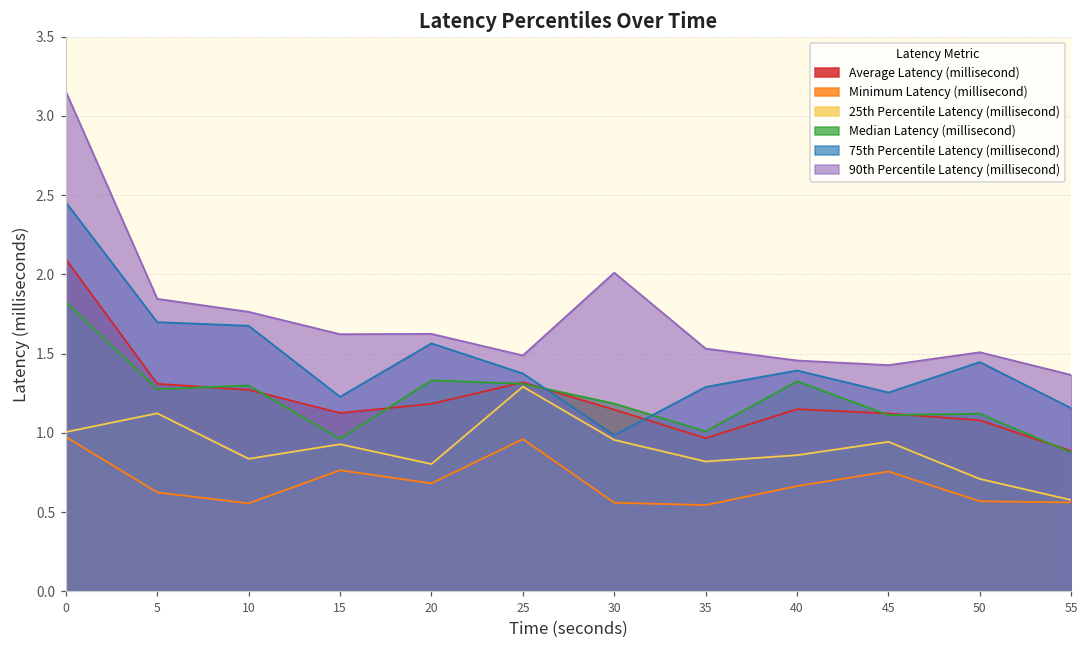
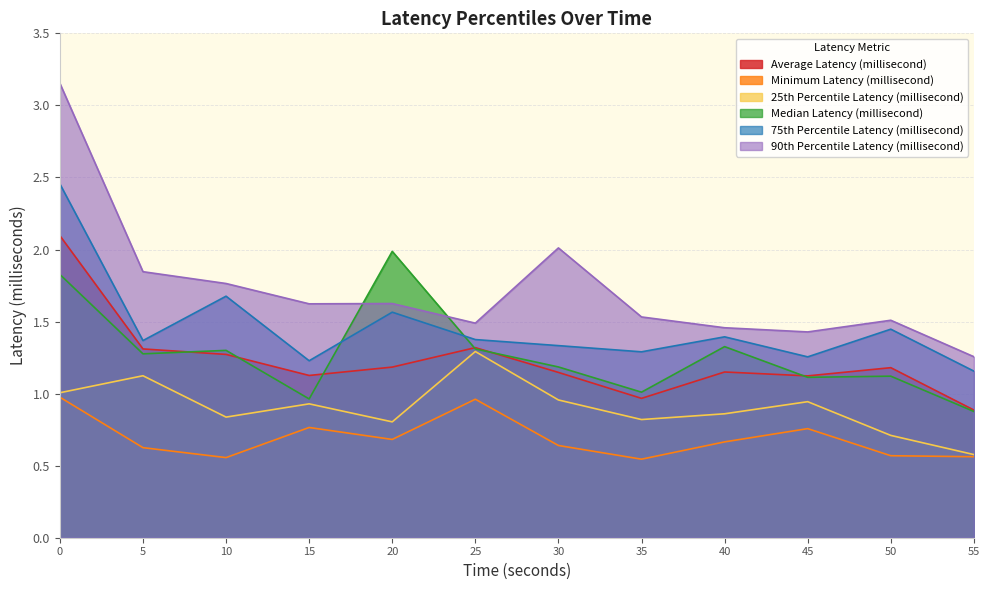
75th Percentile Latency (millisecond), 5: 1.70 -> 1.37
Median Latency (millisecond), 20: 1.33 -> 1.99
Minimum Latency (millisecond), 30: 0.56 -> 0.64
75th Percentile Latency (millisecond), 30: 0.99 -> 1.33
Average Latency (millisecond), 50: 1.08 -> 1.18
90th Percentile Latency (millisecond), 55: 1.37 -> 1.26
